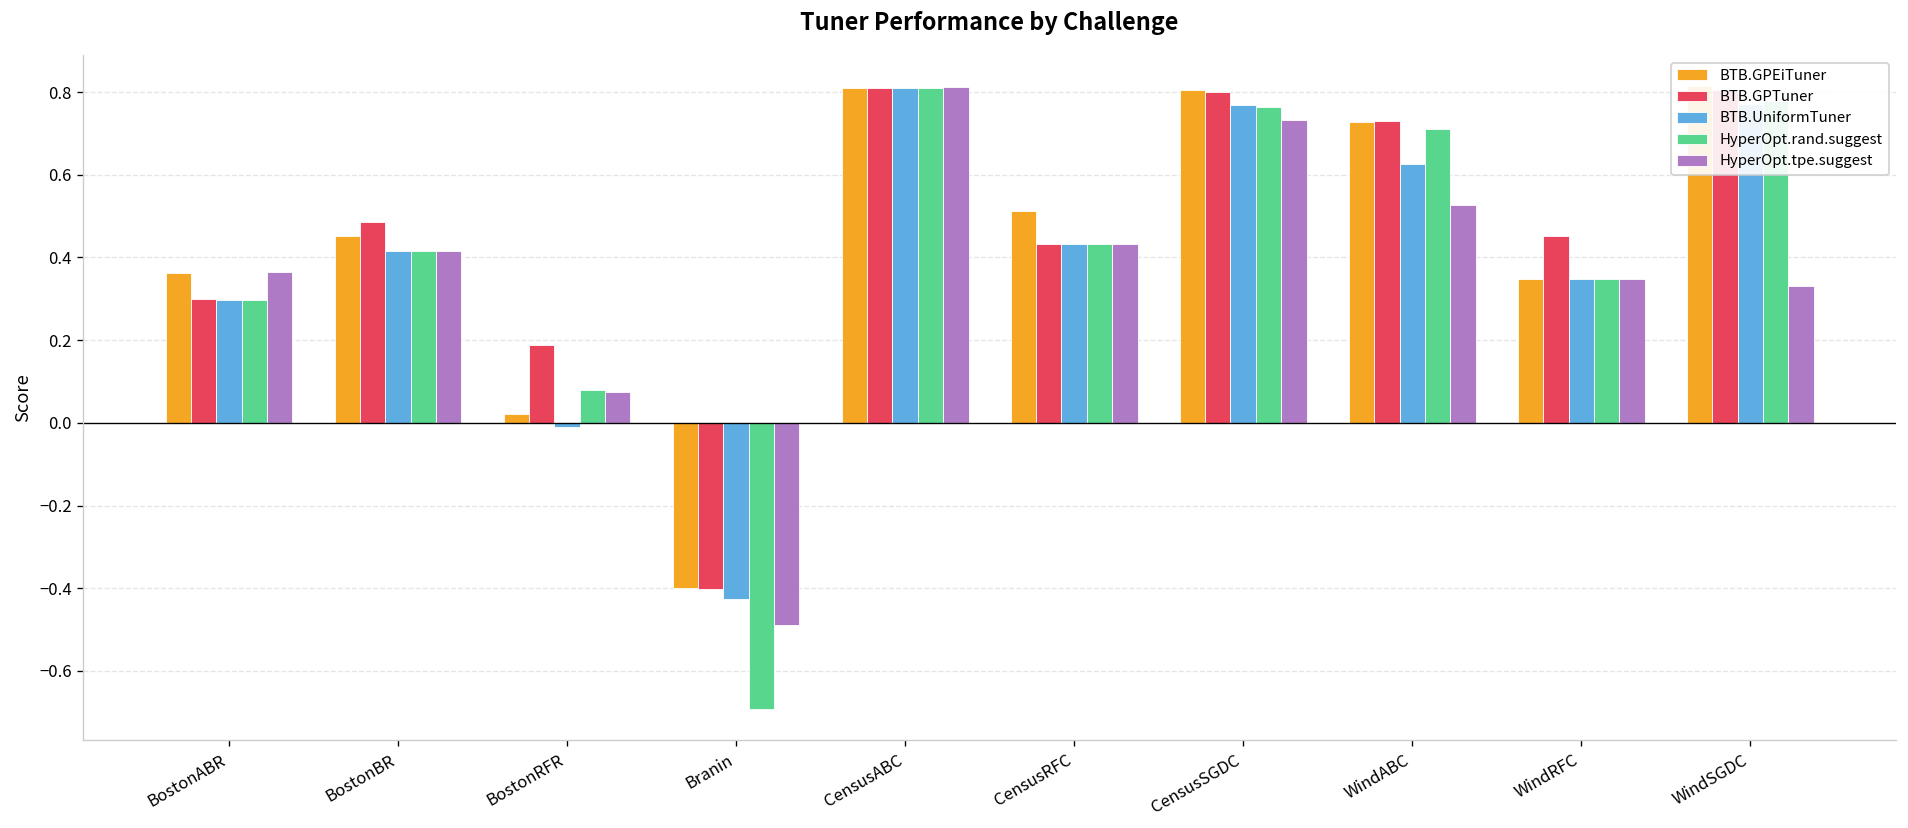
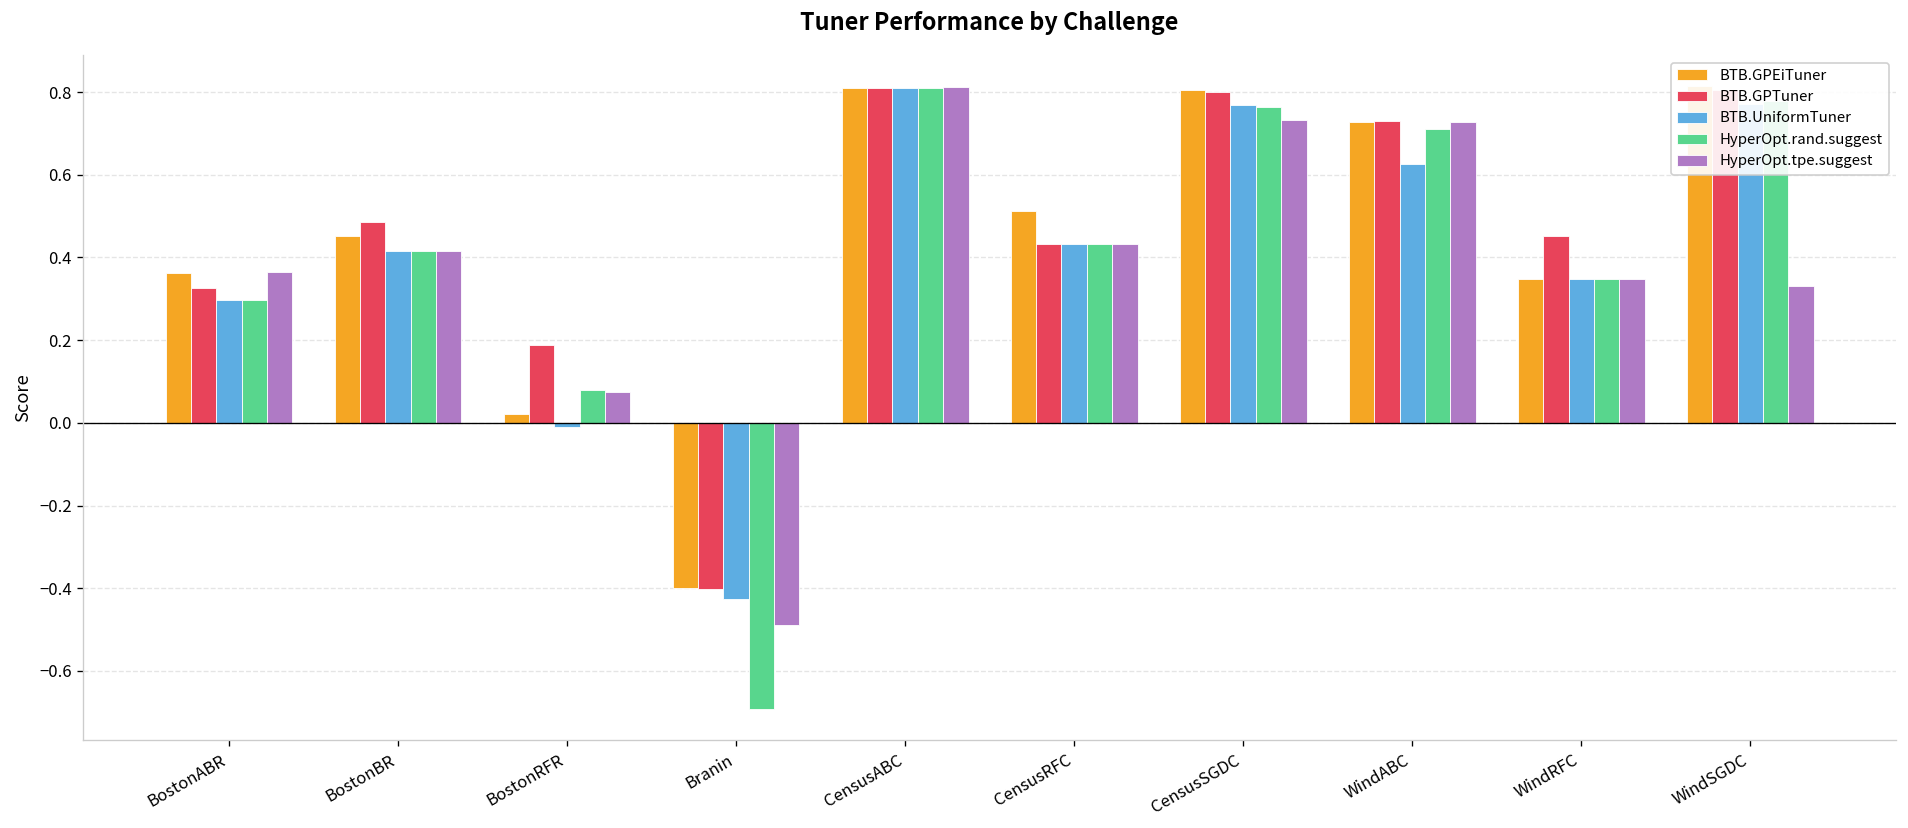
BTB.GPTuner, BostonABR: 0.30 -> 0.33
HyperOpt.tpe.suggest, WindABC: 0.53 -> 0.73
